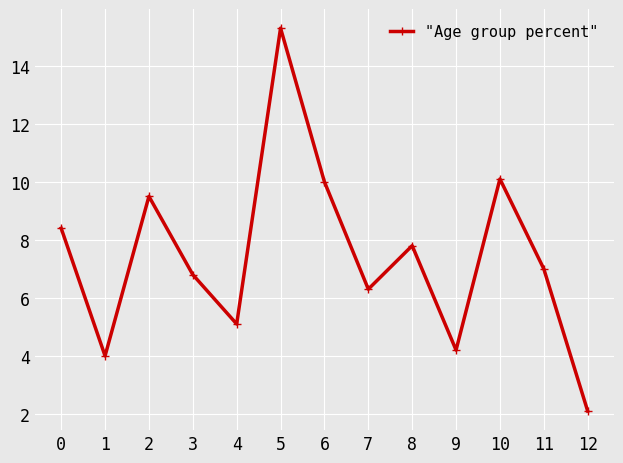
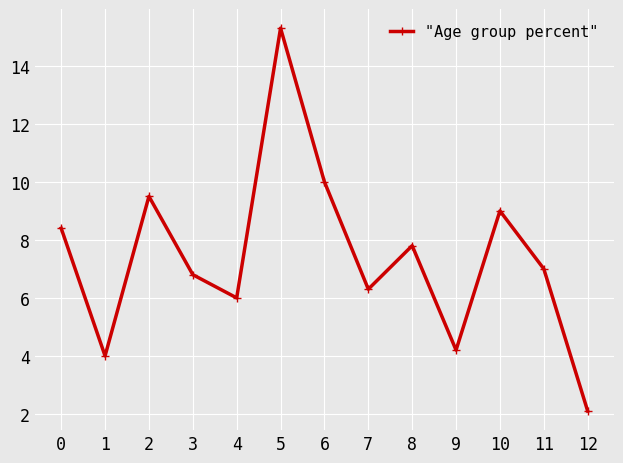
4: 5.1 -> 6.0
10: 10.1 -> 9.0
